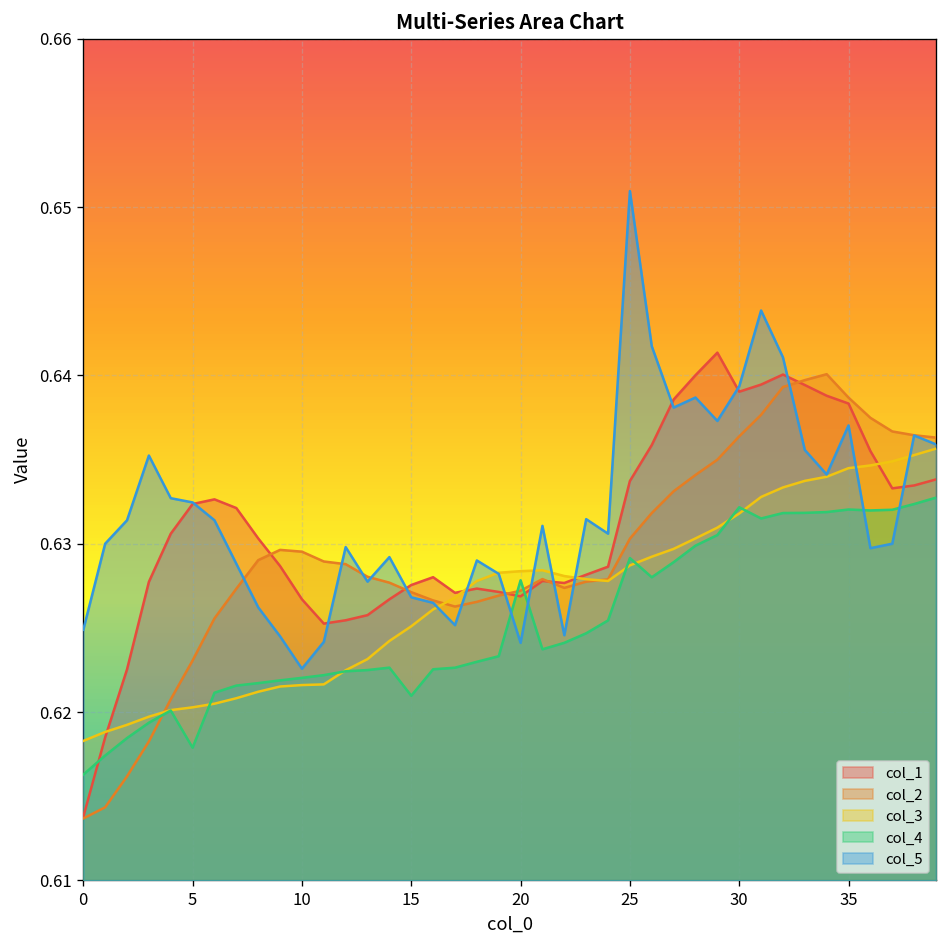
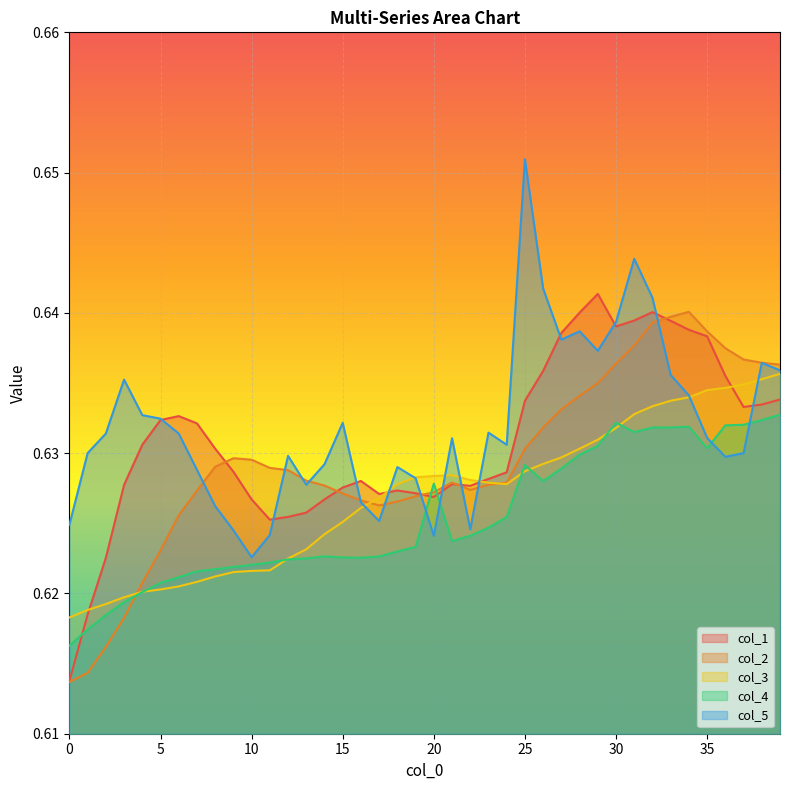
col_4, 5: 0.6179 -> 0.6207
col_4, 15: 0.6210 -> 0.6226
col_5, 15: 0.6268 -> 0.6322
col_4, 35: 0.6320 -> 0.6304
col_5, 35: 0.6370 -> 0.6311
